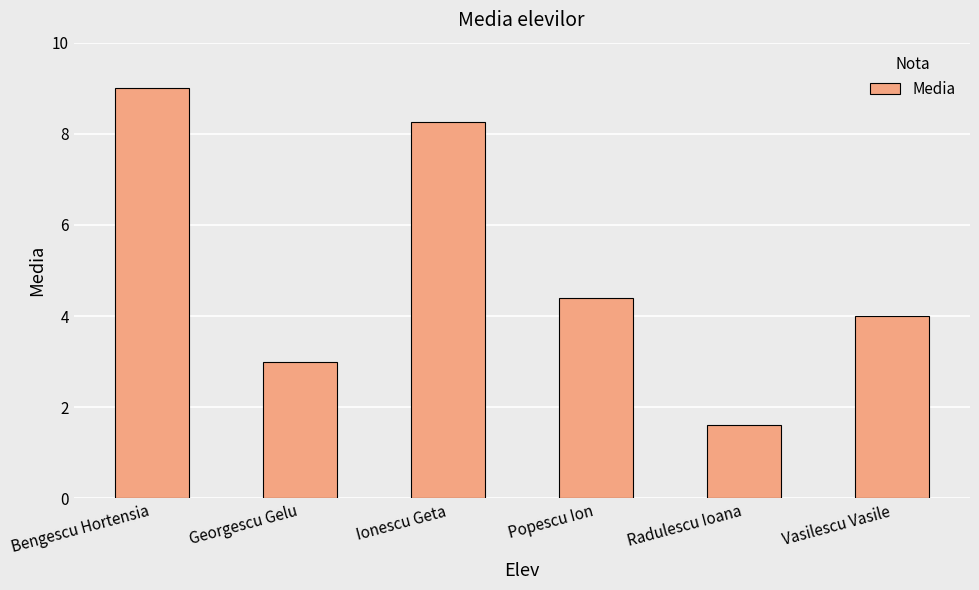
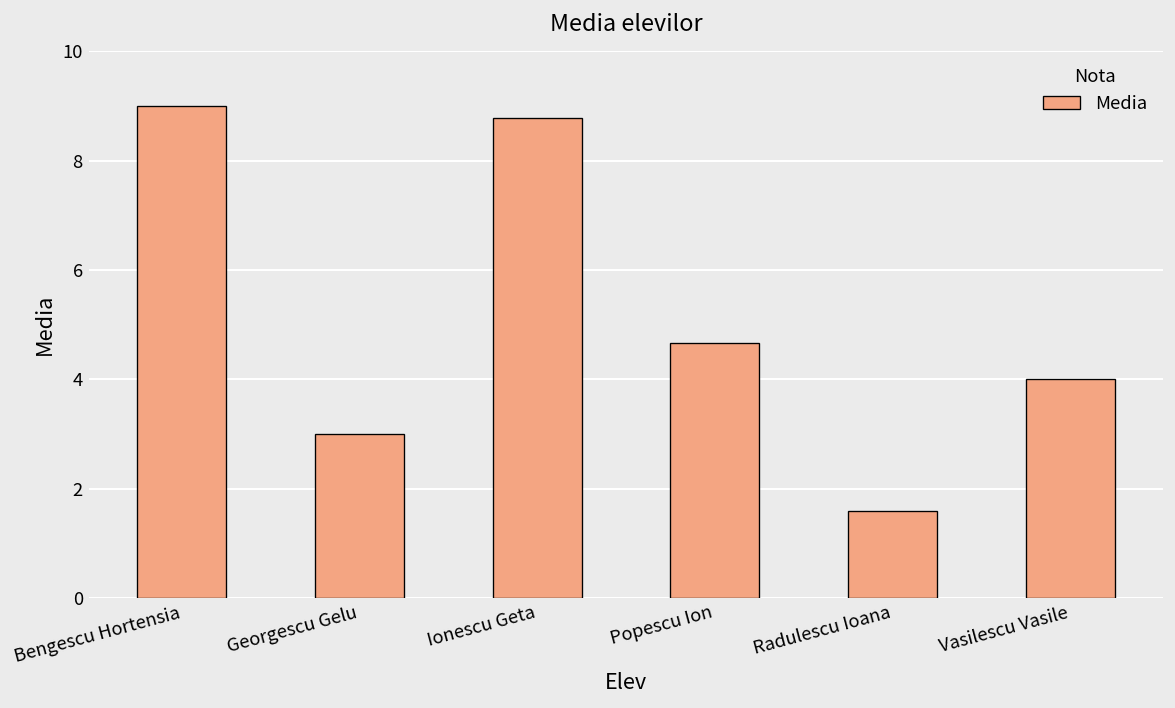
Ionescu Geta: 8.3 -> 8.8
Popescu Ion: 4.4 -> 4.7
